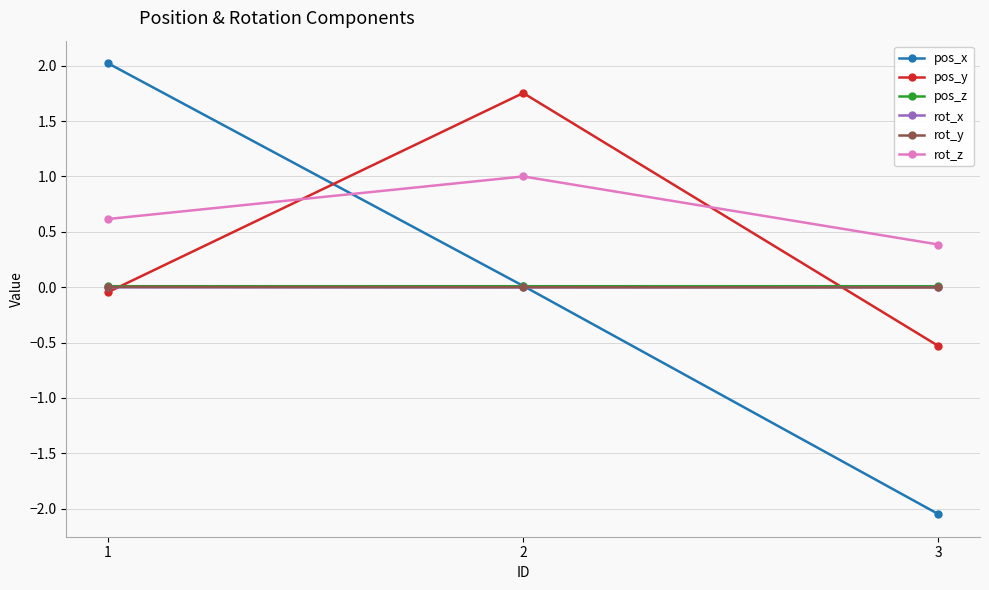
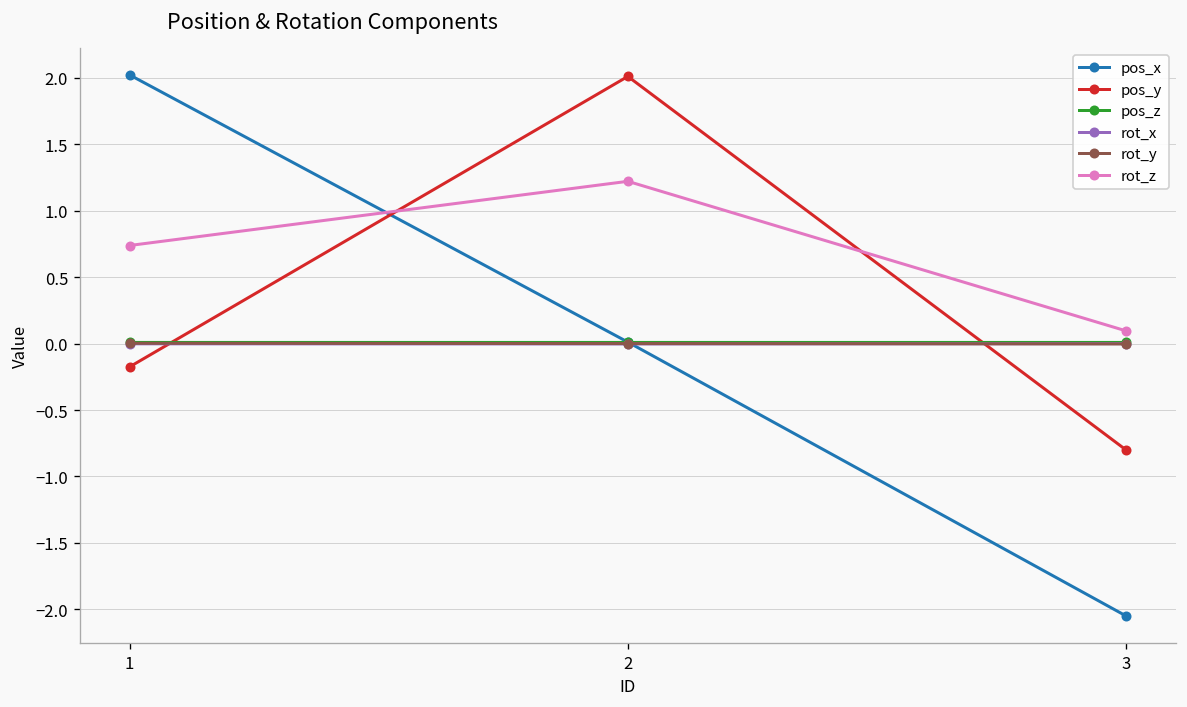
pos_y, 1: -0.05 -> -0.18
rot_z, 1: 0.62 -> 0.74
pos_y, 2: 1.75 -> 2.01
rot_z, 2: 1.00 -> 1.22
pos_y, 3: -0.53 -> -0.80
rot_z, 3: 0.38 -> 0.10
